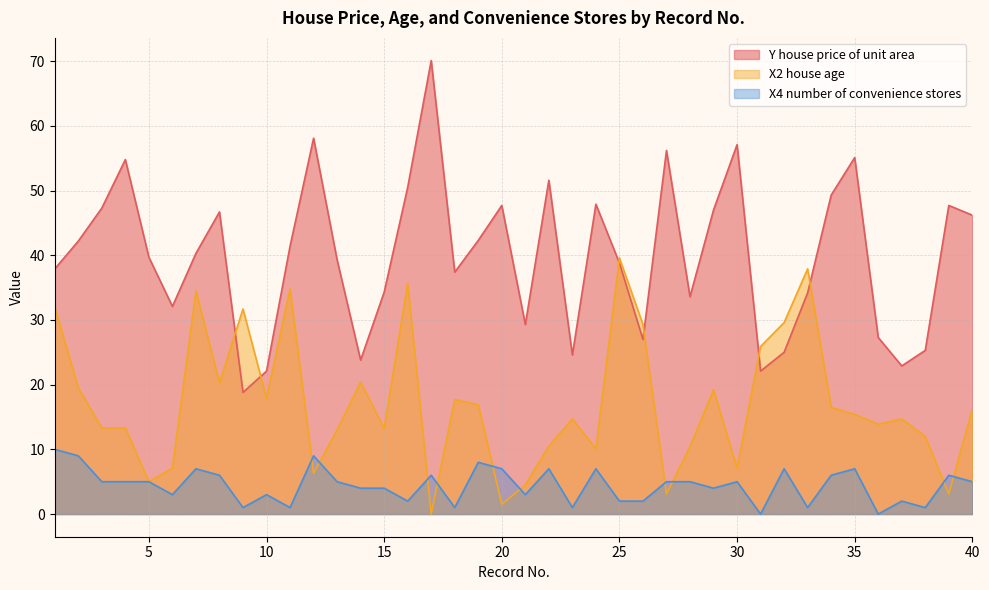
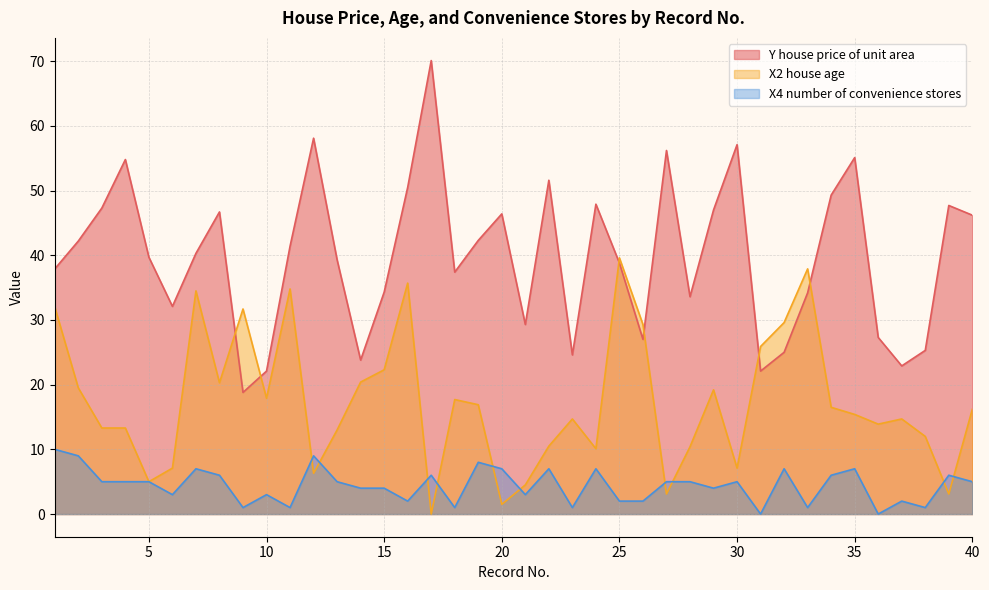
X2 house age, 15: 13 -> 22
Y house price of unit area, 20: 48 -> 46
